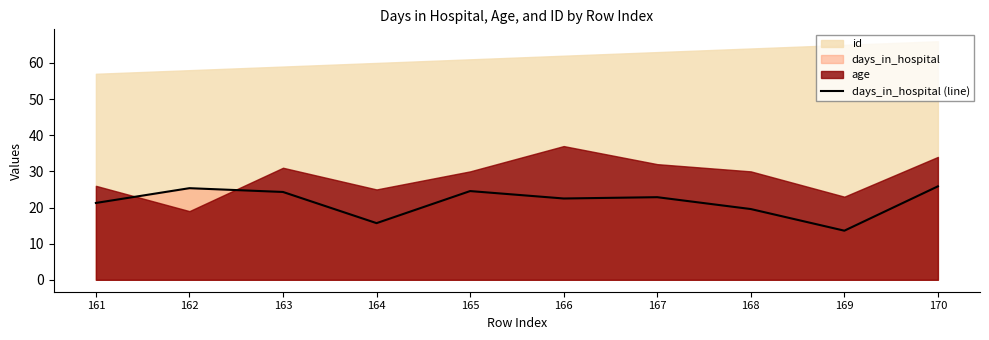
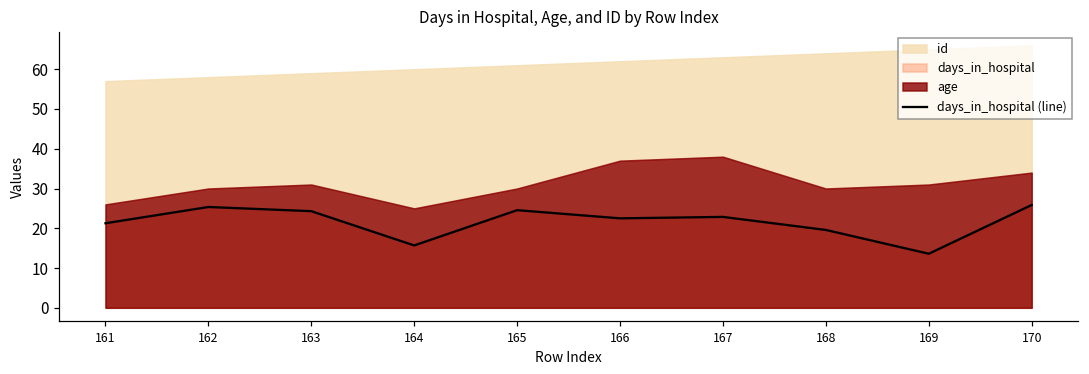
age, 162: 19 -> 30
age, 167: 32 -> 38
age, 169: 23 -> 31
